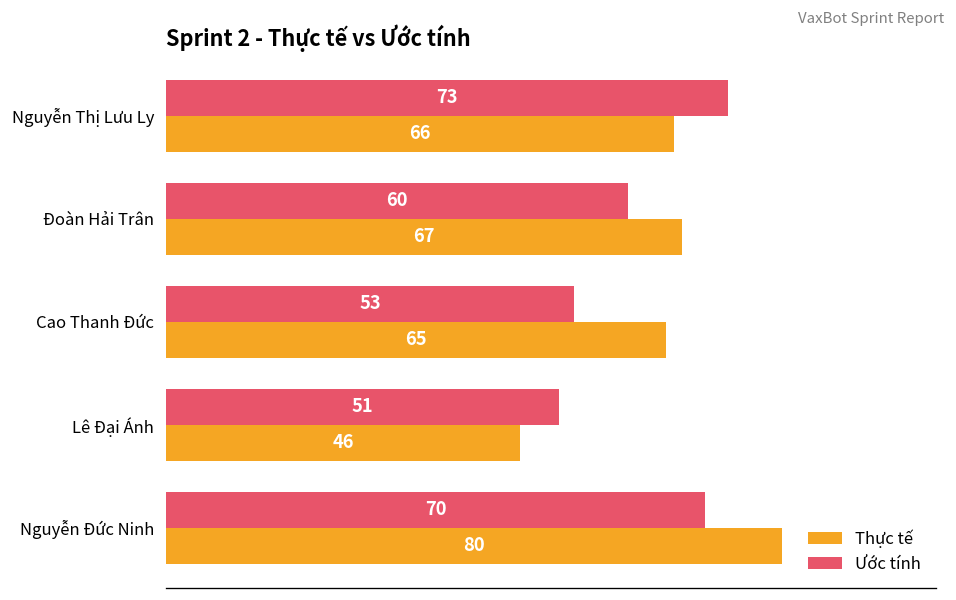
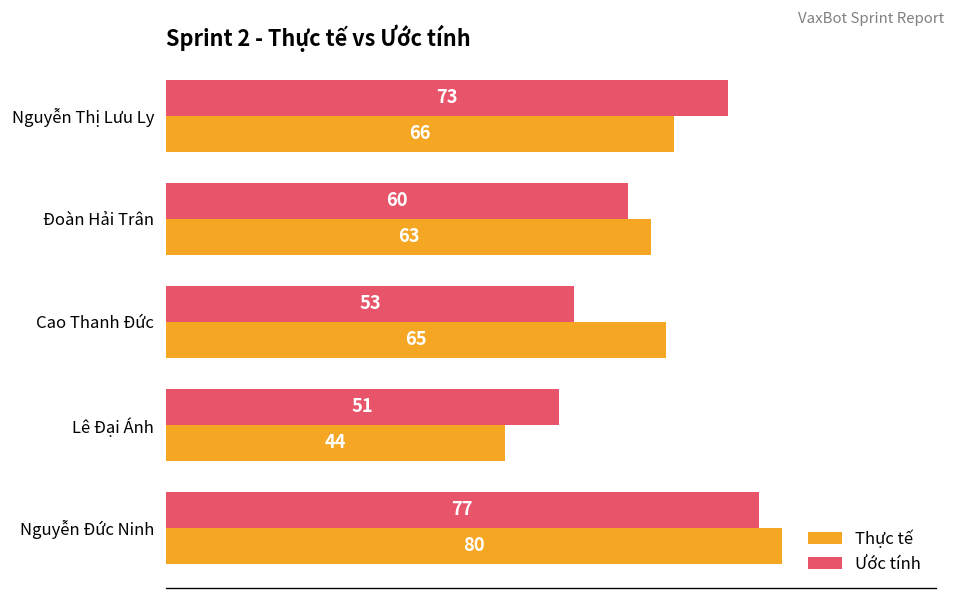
Thực tế, Đoàn Hải Trân: 67 -> 63
Thực tế, Lê Đại Ánh: 46 -> 44
Ước tính, Nguyễn Đức Ninh: 70 -> 77
